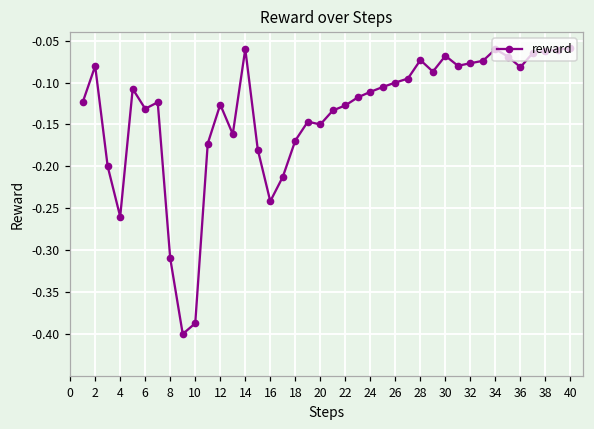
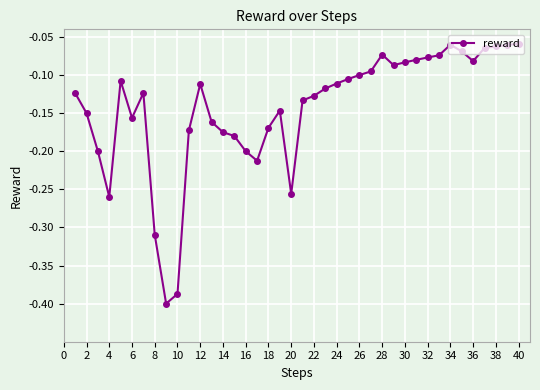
2: -0.08 -> -0.15
6: -0.13 -> -0.16
12: -0.13 -> -0.11
14: -0.06 -> -0.18
16: -0.24 -> -0.20
20: -0.15 -> -0.26
30: -0.07 -> -0.08
